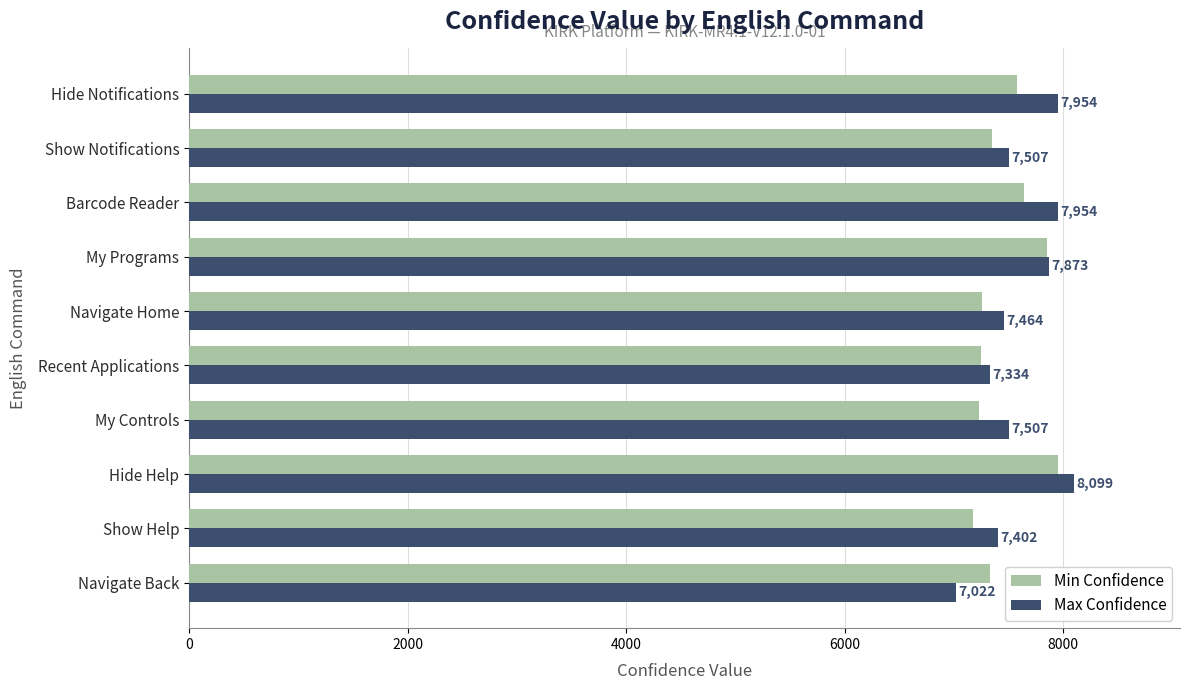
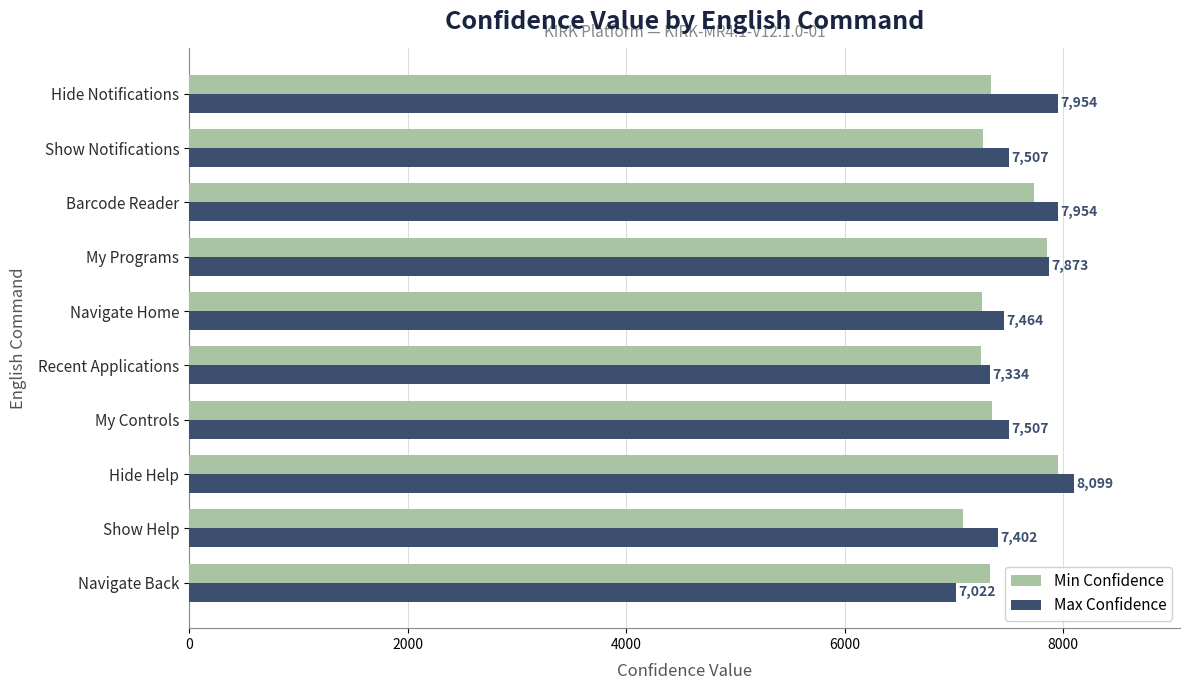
Min Confidence, Hide Notifications: 7580 -> 7350
Min Confidence, Show Notifications: 7350 -> 7270
Min Confidence, Barcode Reader: 7640 -> 7740
Min Confidence, My Controls: 7240 -> 7350
Min Confidence, Show Help: 7170 -> 7080
